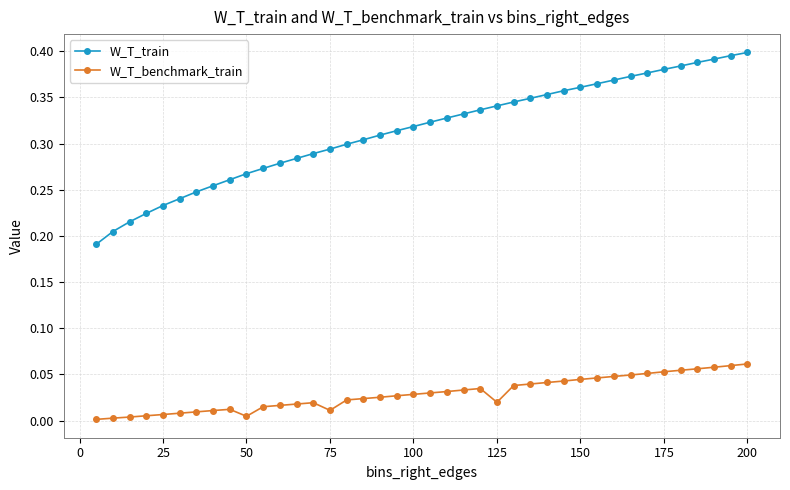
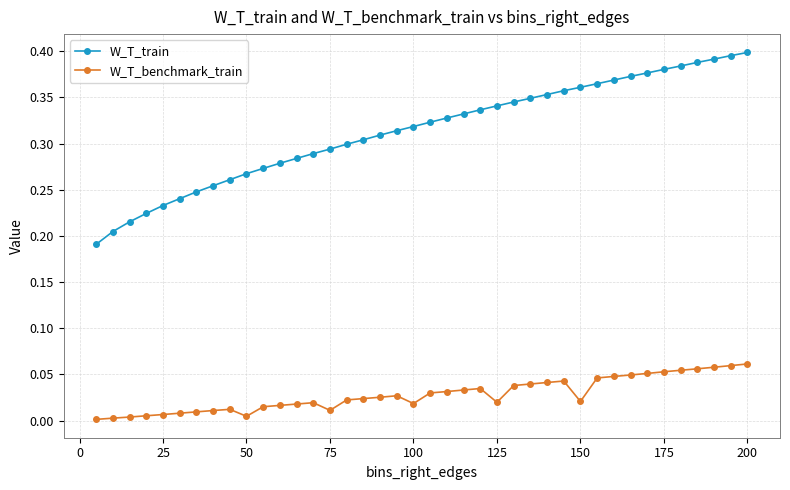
W_T_benchmark_train, 100: 0.03 -> 0.02
W_T_benchmark_train, 150: 0.04 -> 0.02
